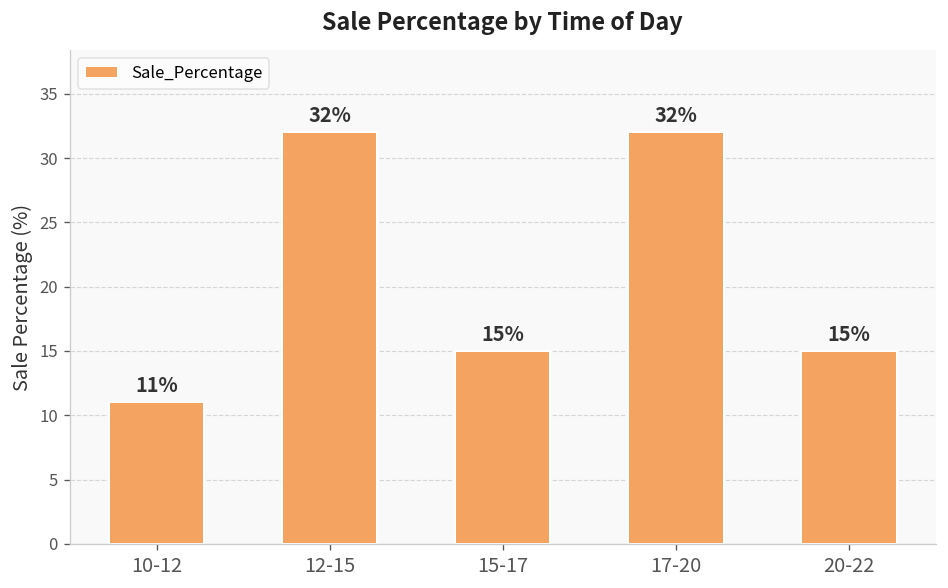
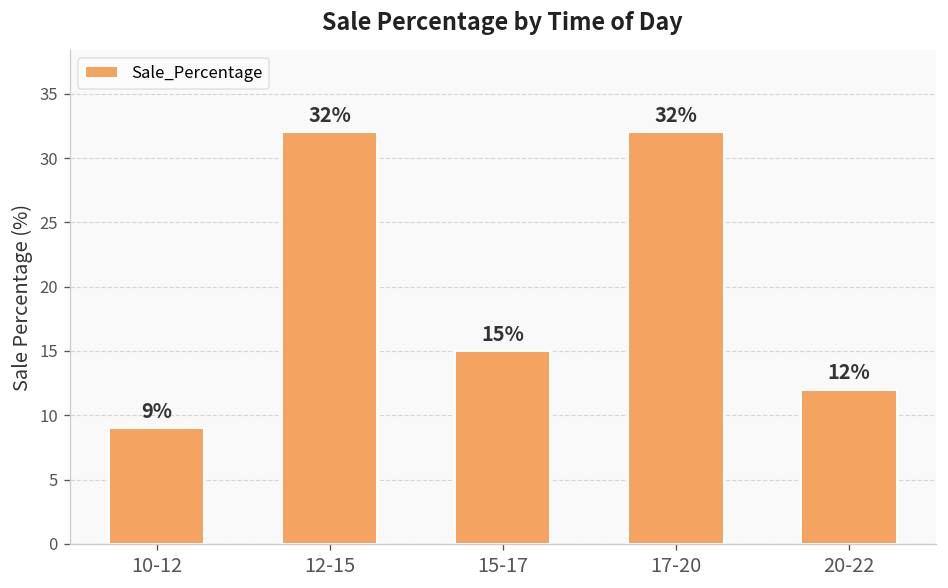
10-12: 11% -> 9%
20-22: 15% -> 12%
